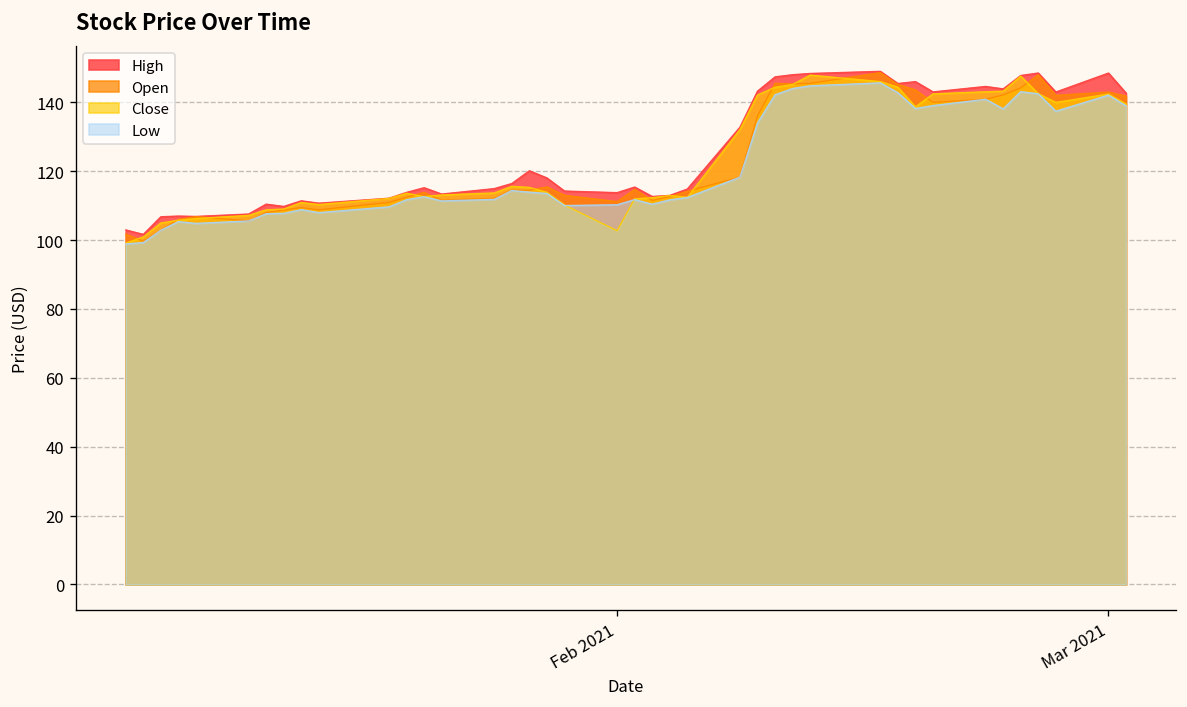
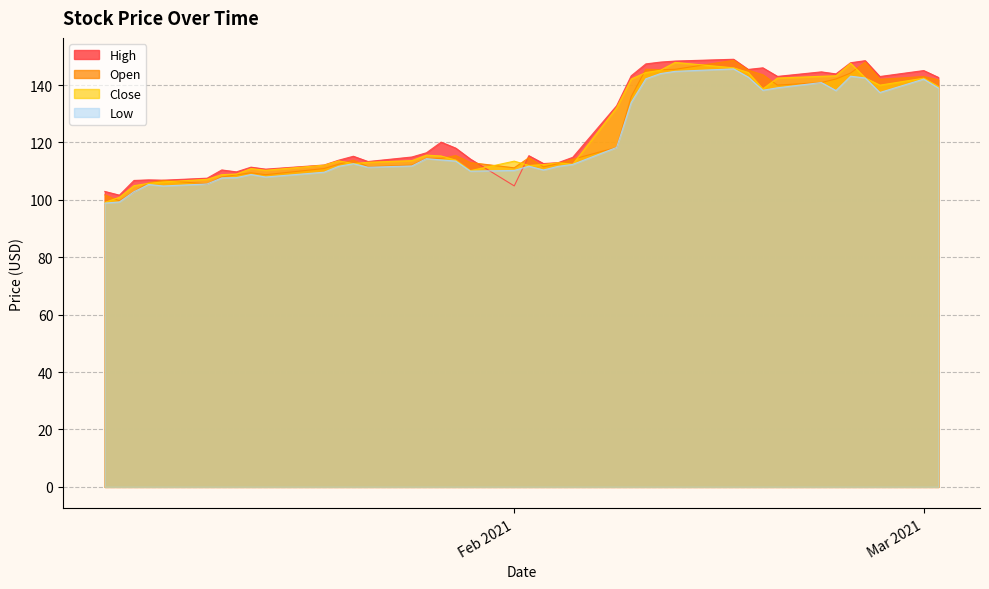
High, Feb 2021: 114 -> 105
Close, Feb 2021: 103 -> 114
High, Mar 2021: 148 -> 145
